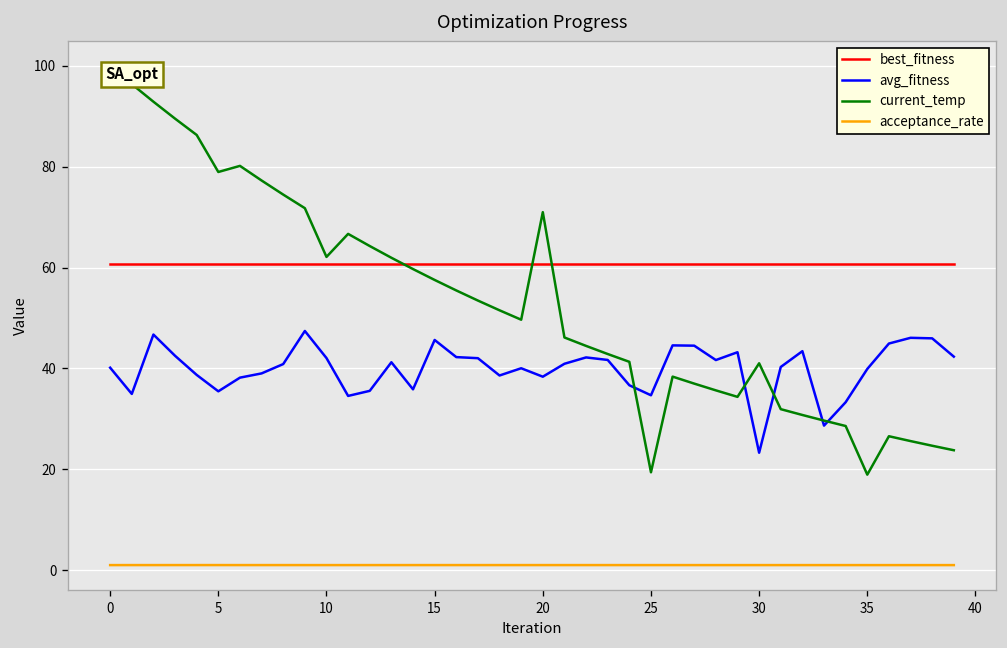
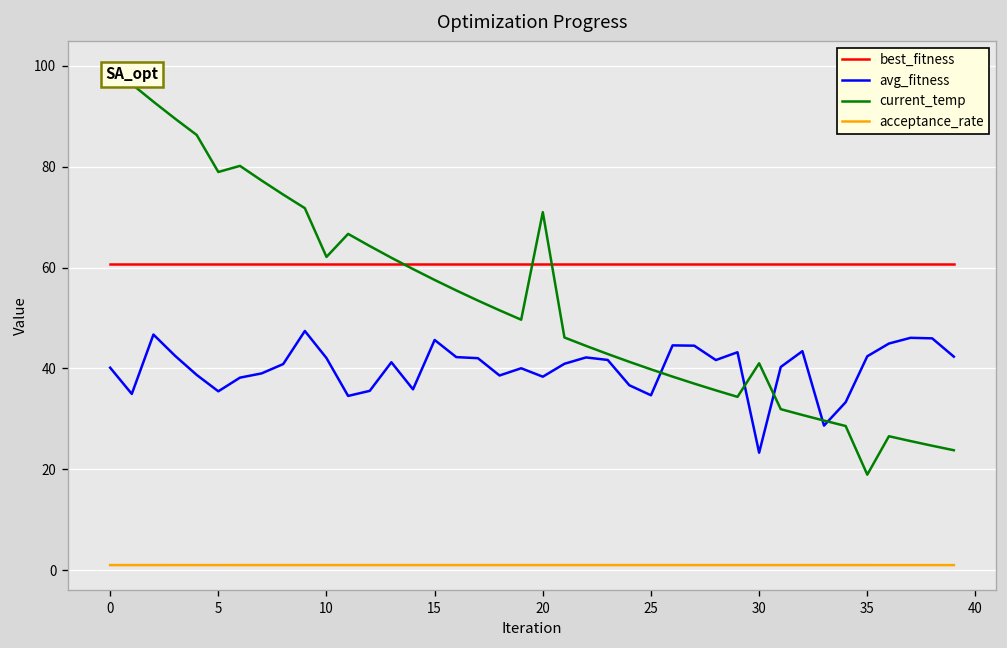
current_temp, 25: 19 -> 40
avg_fitness, 35: 40 -> 42
